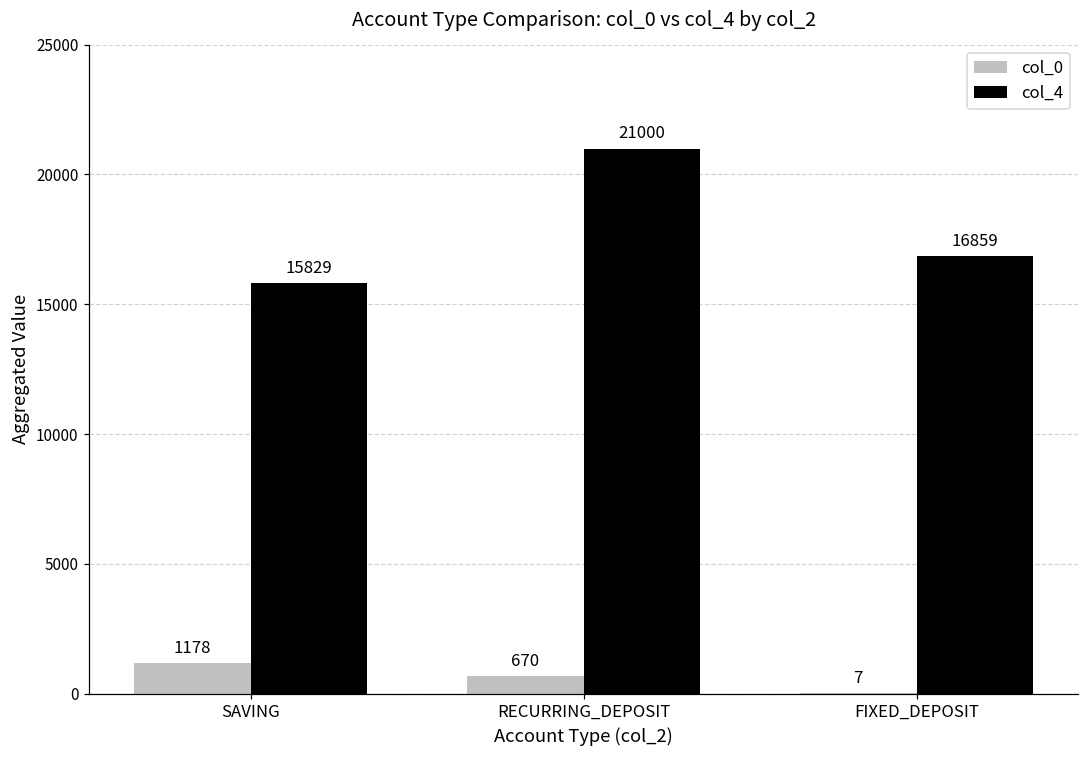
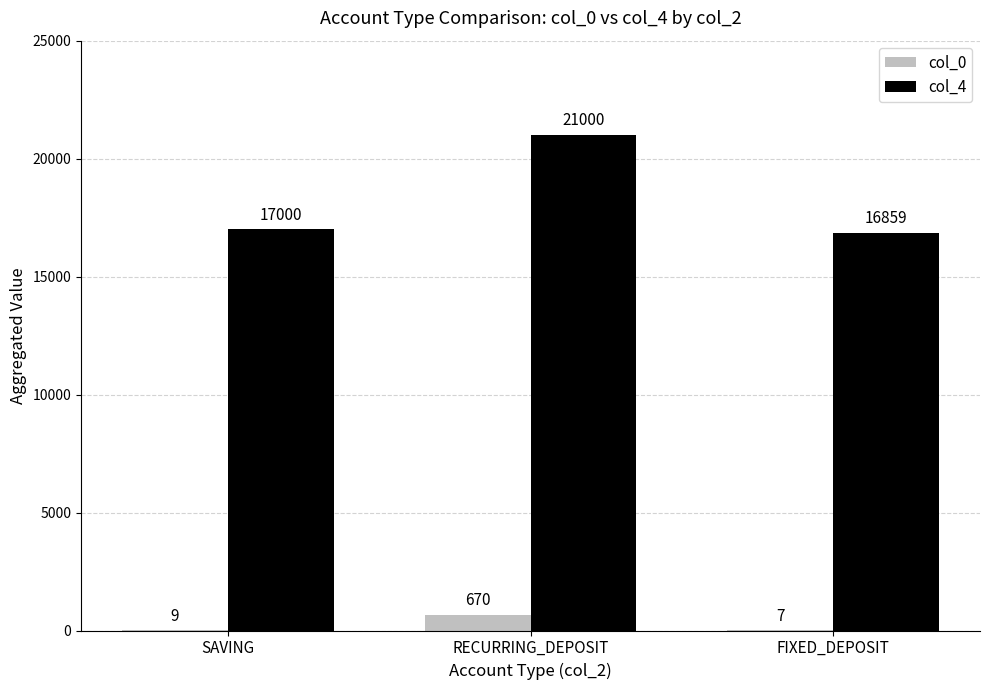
col_0, SAVING: 1178 -> 9
col_4, SAVING: 15829 -> 17000
